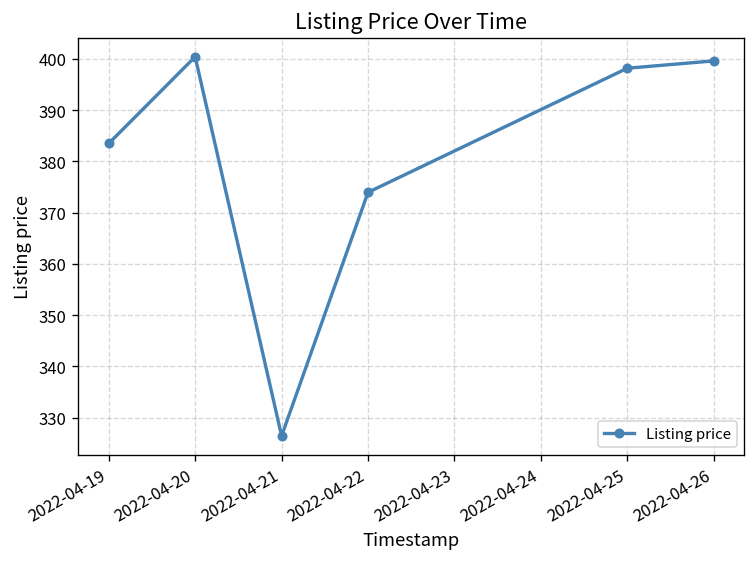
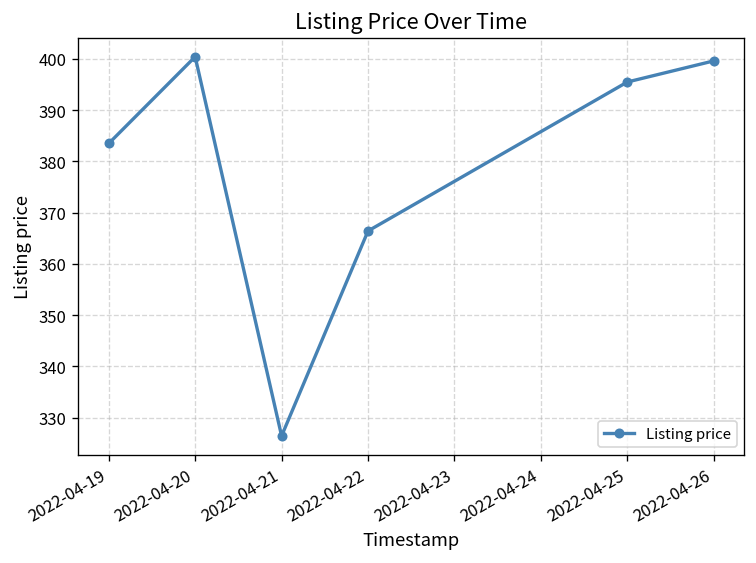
2022-04-22: 374 -> 366
2022-04-25: 398 -> 395
